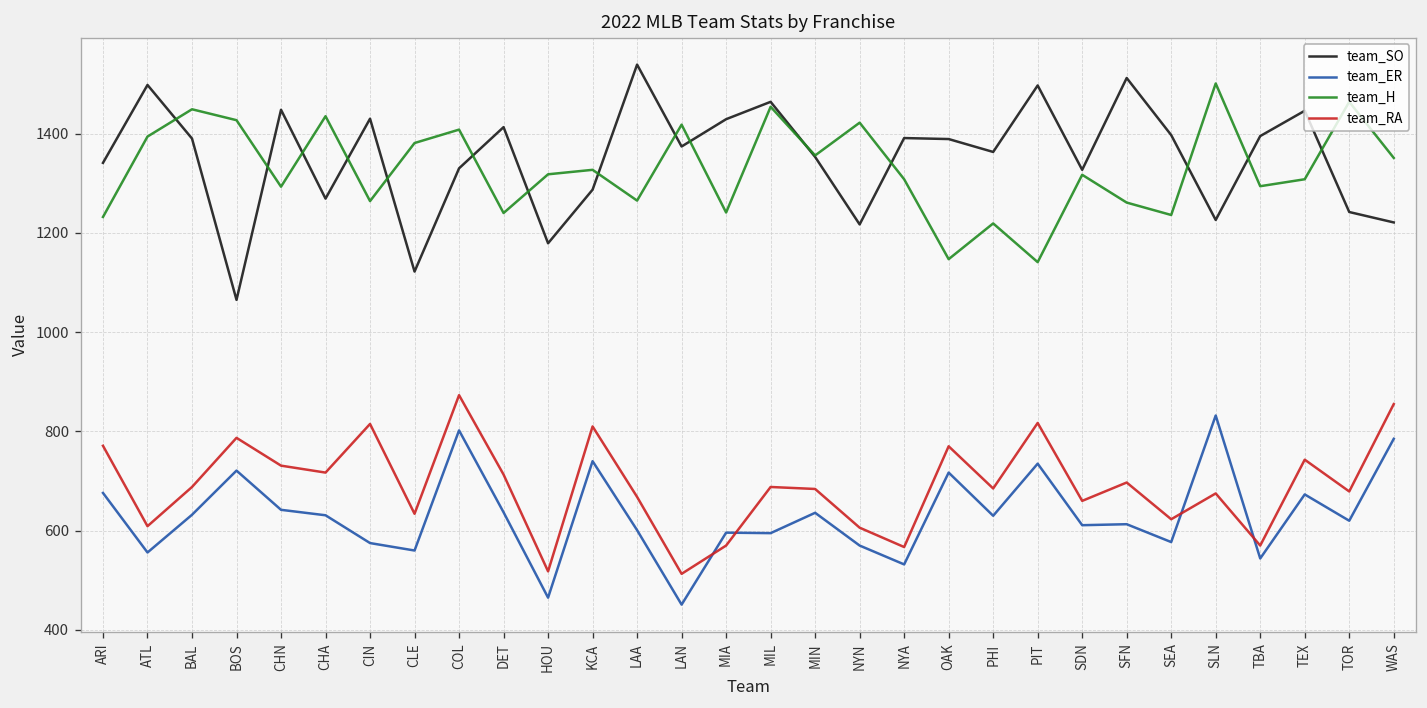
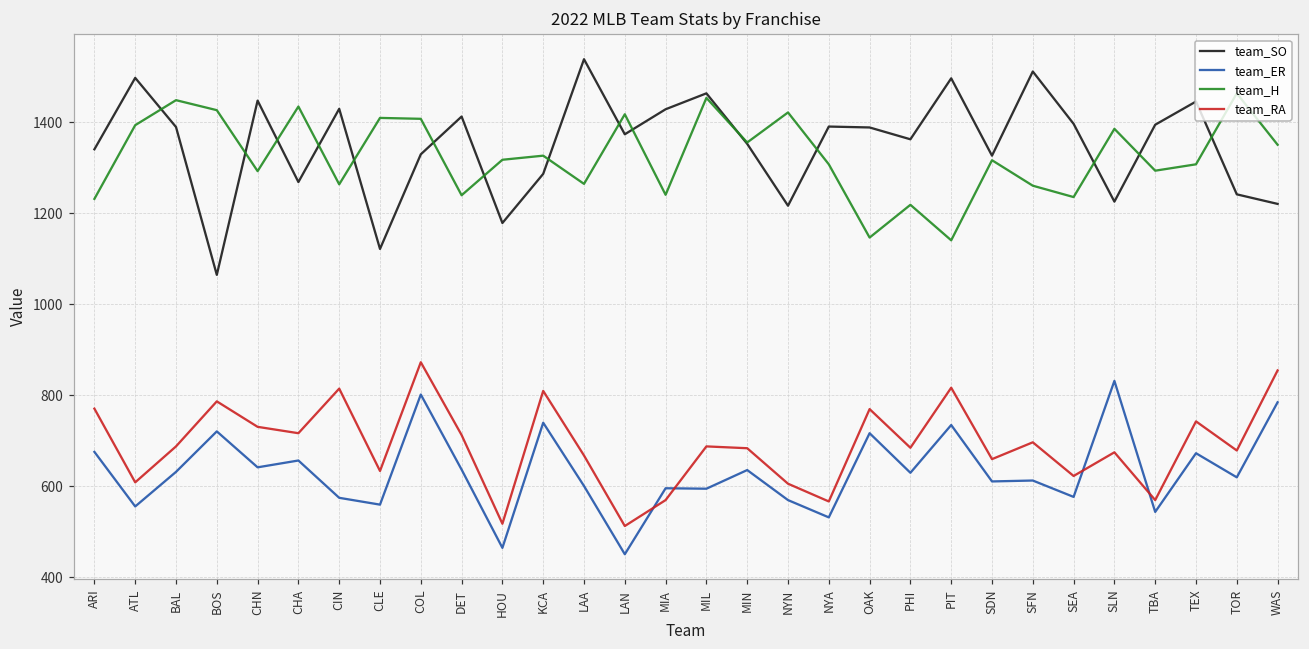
team_ER, CHA: 630 -> 660
team_H, CLE: 1380 -> 1410
team_H, SLN: 1500 -> 1390
